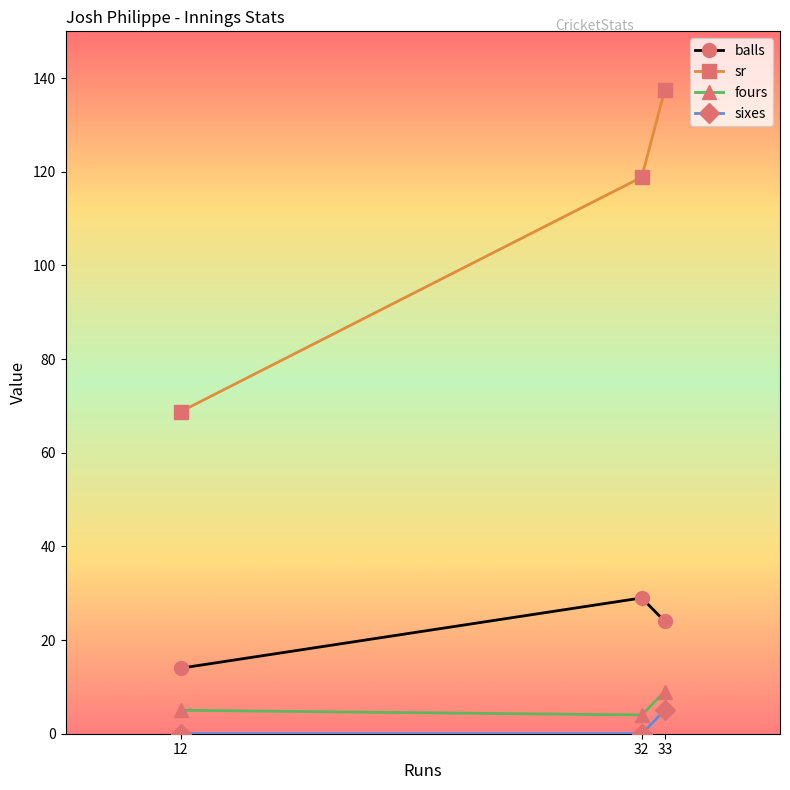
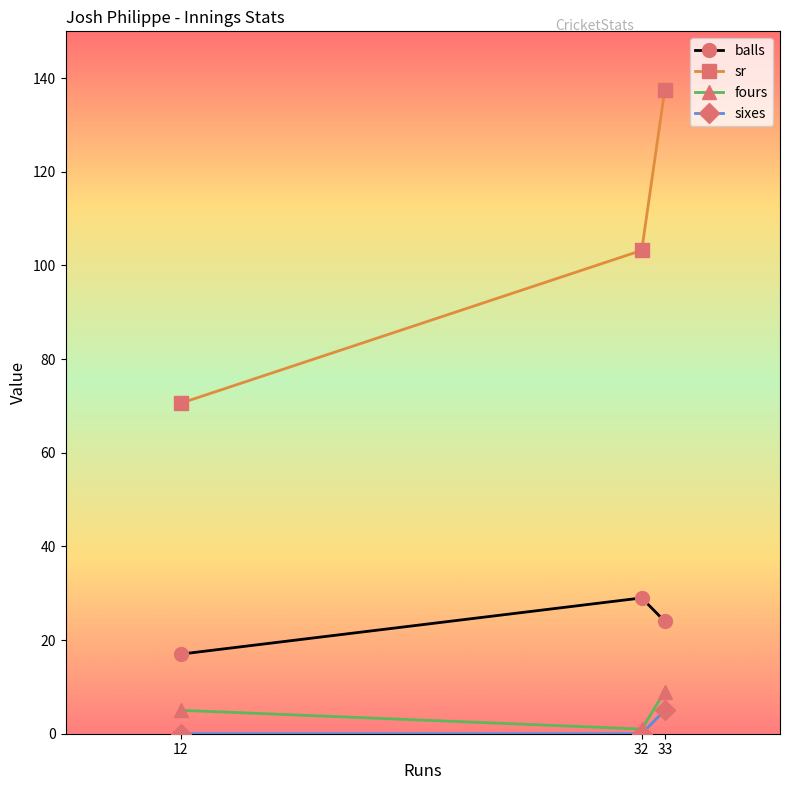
balls, 12: 14 -> 17
sr, 12: 69 -> 71
sr, 32: 119 -> 103
fours, 32: 4 -> 1
